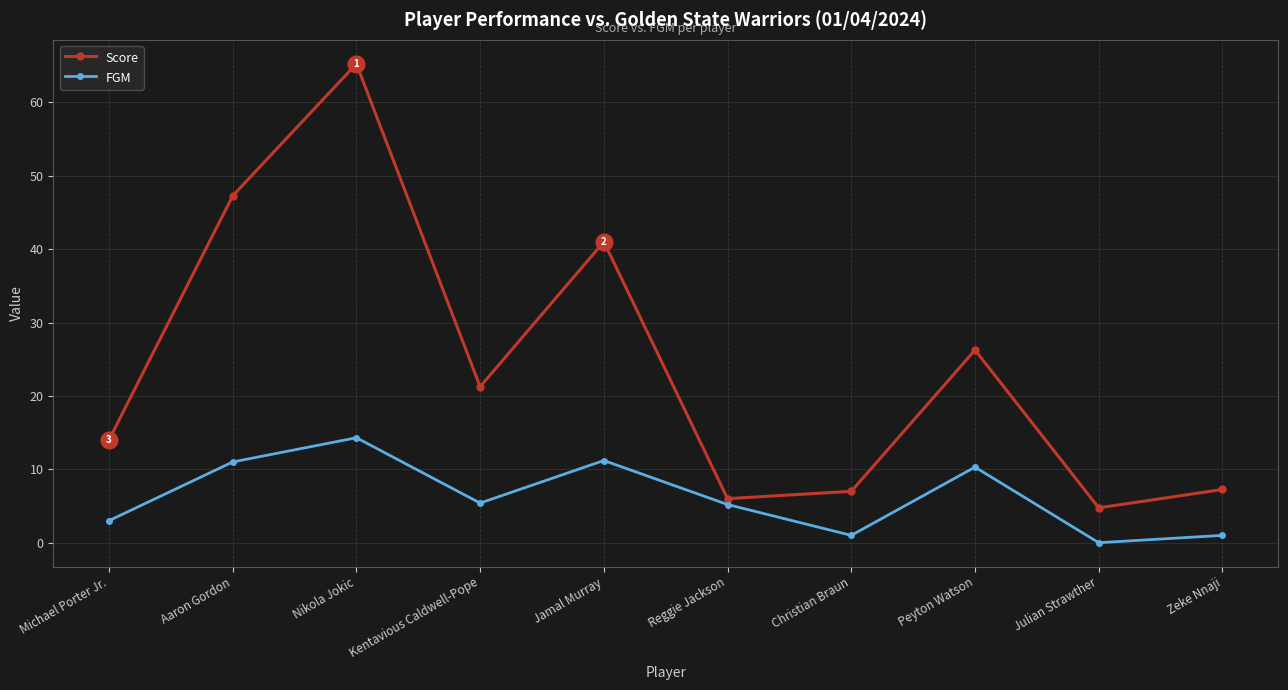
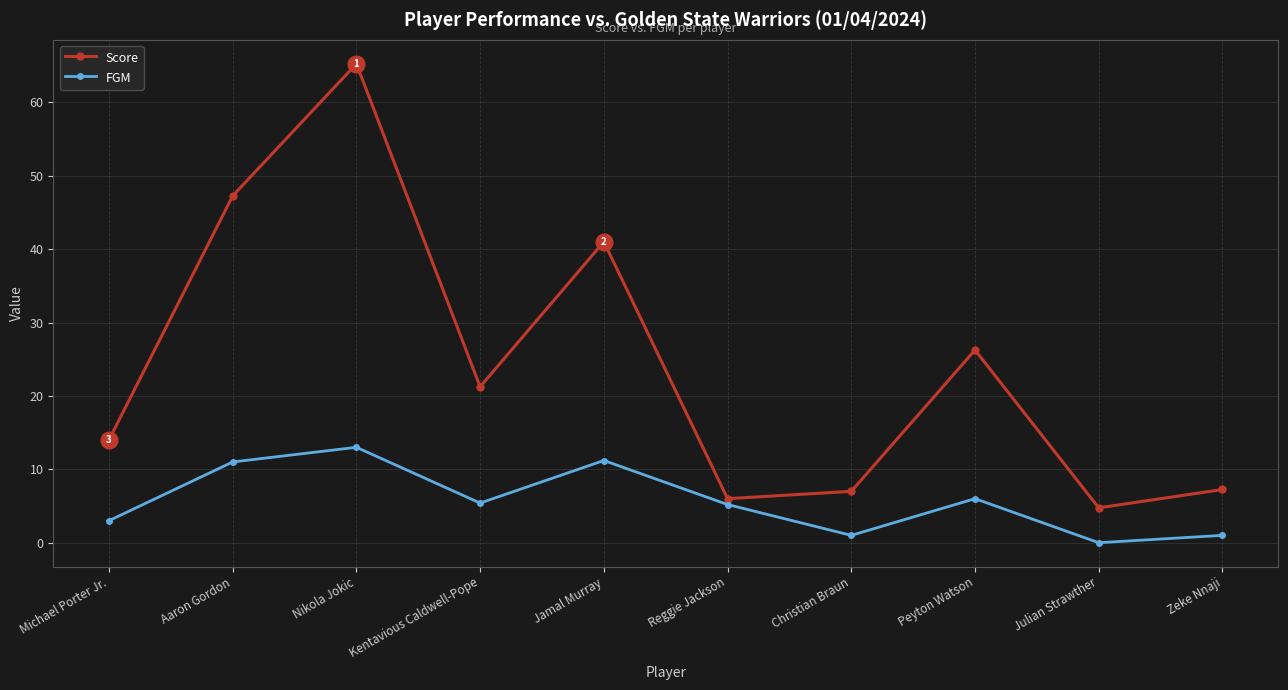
FGM, Nikola Jokic: 14 -> 13
FGM, Peyton Watson: 10 -> 6
